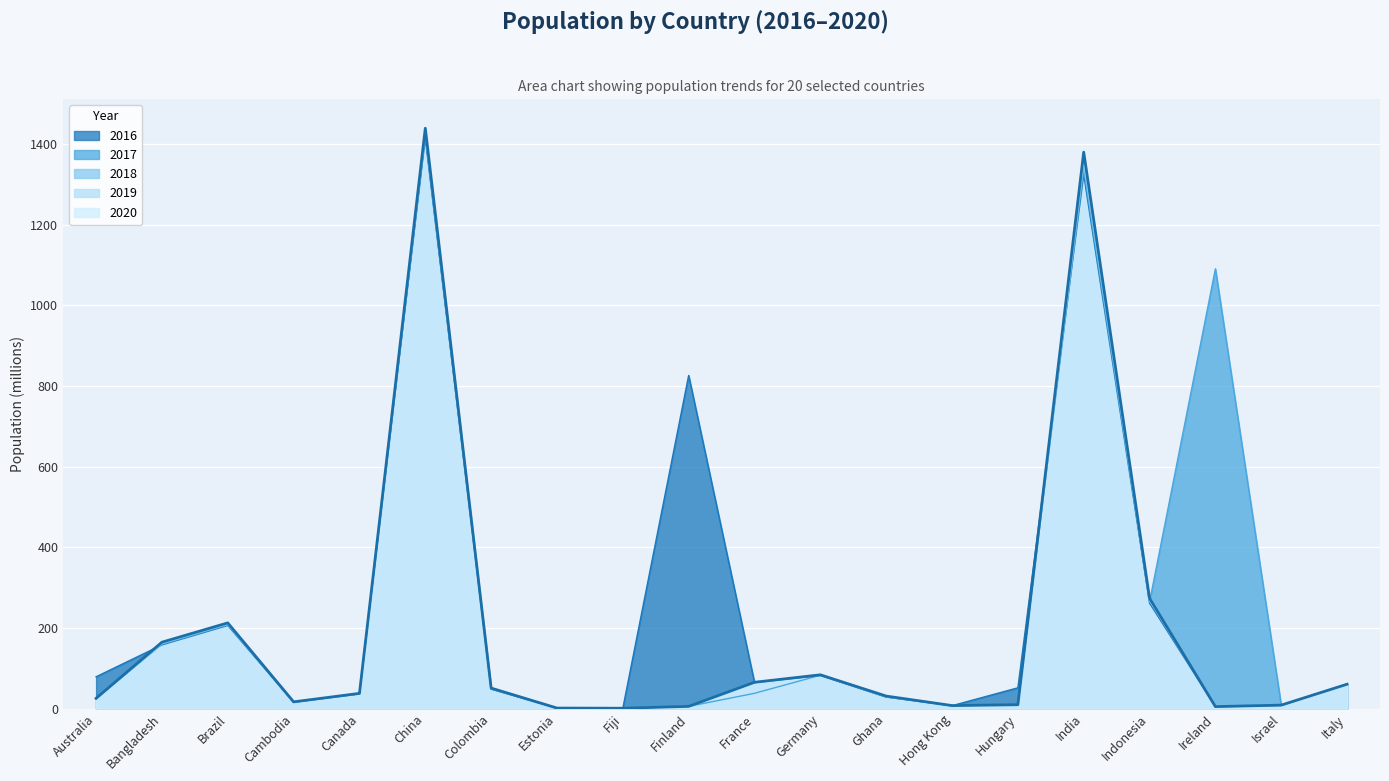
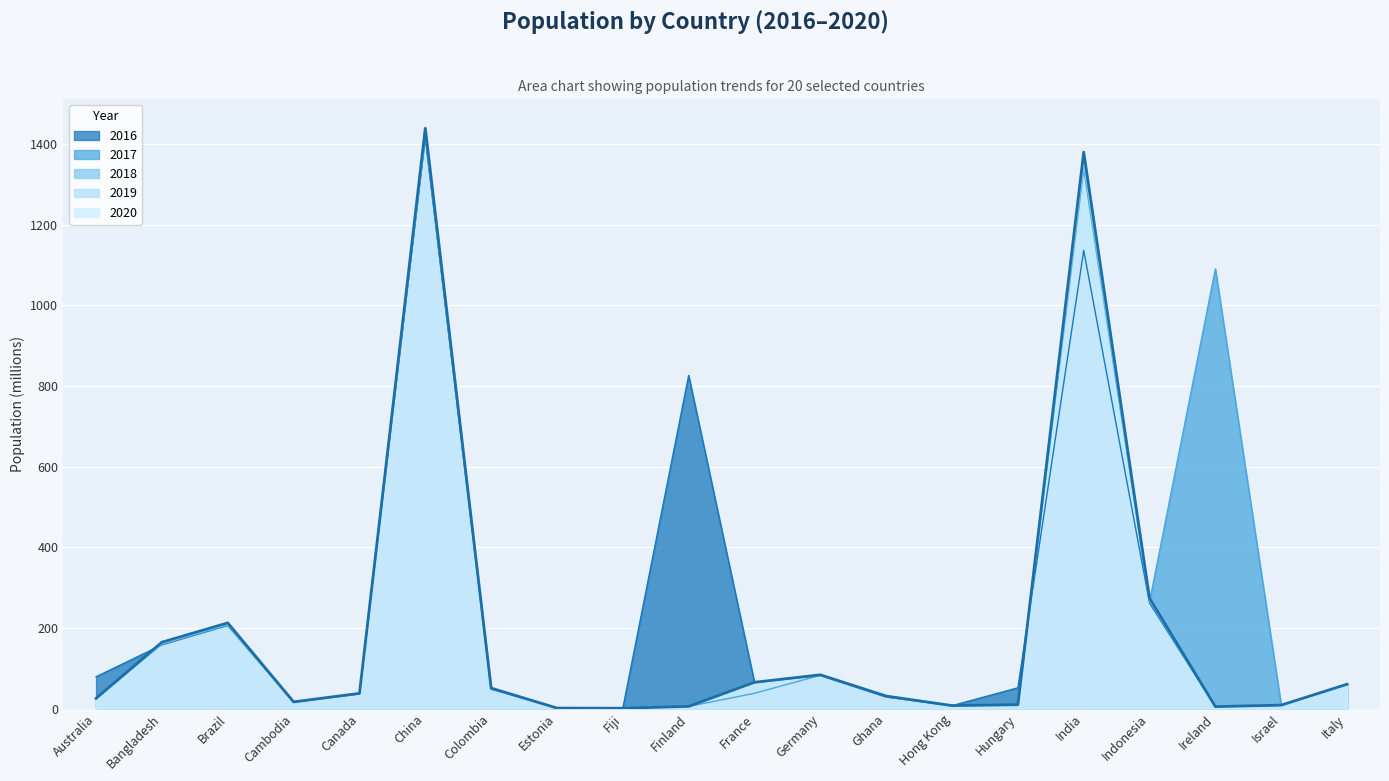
2016, India: 1320 -> 1140
